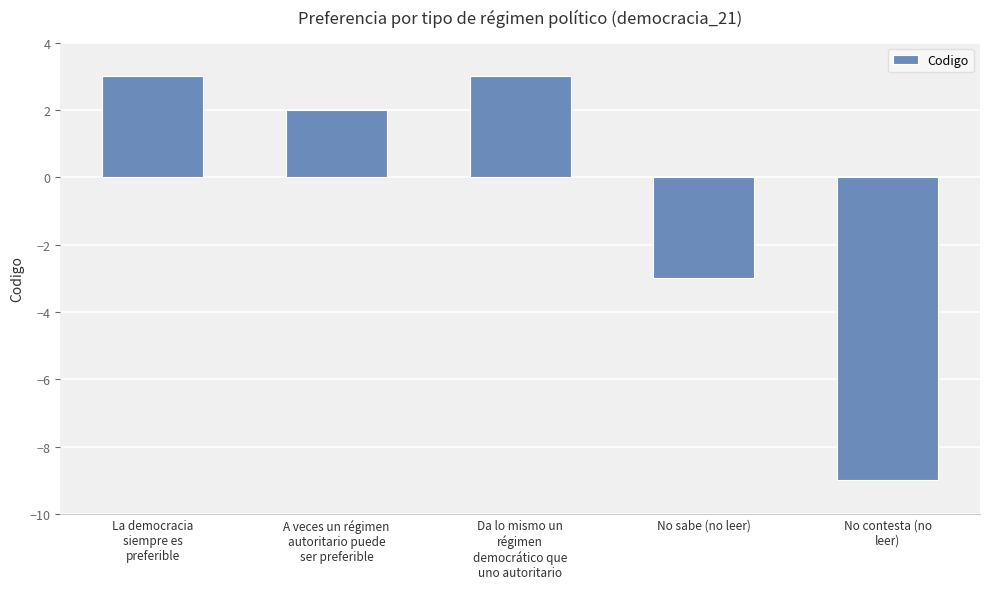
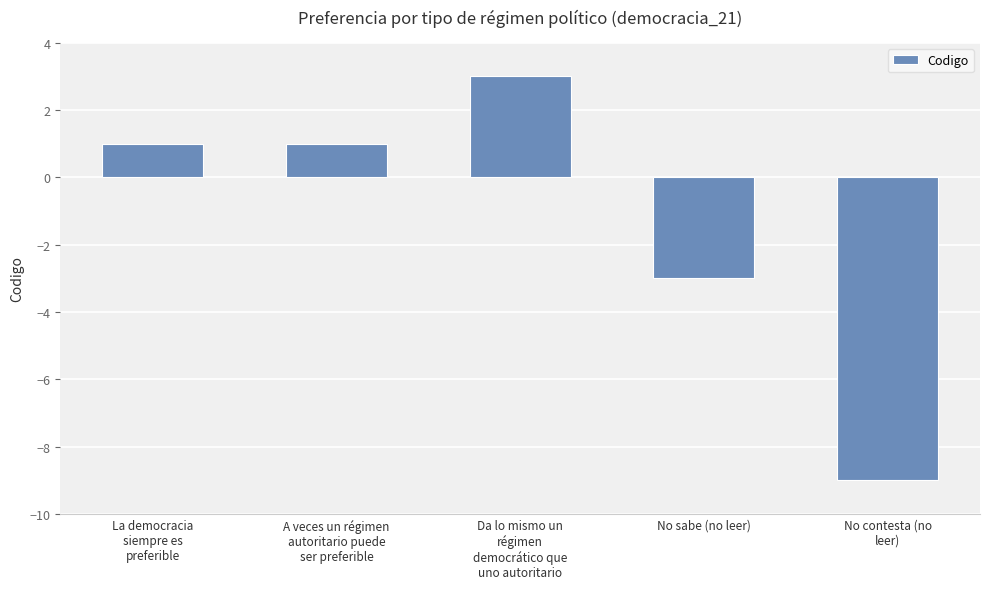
La democracia siempre es preferible: 3 -> 1
A veces un régimen autoritario puede ser preferible: 2 -> 1
